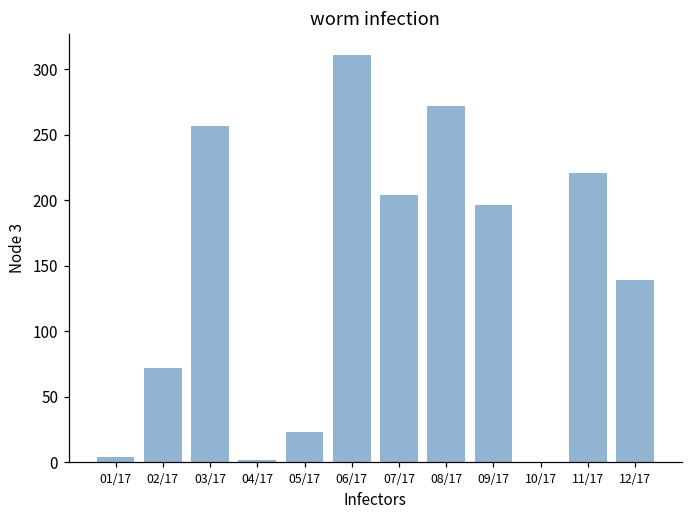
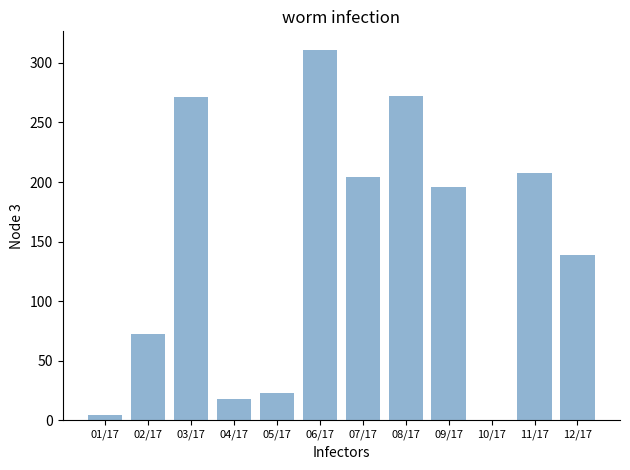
03/17: 257 -> 271
04/17: 2 -> 18
11/17: 221 -> 208
